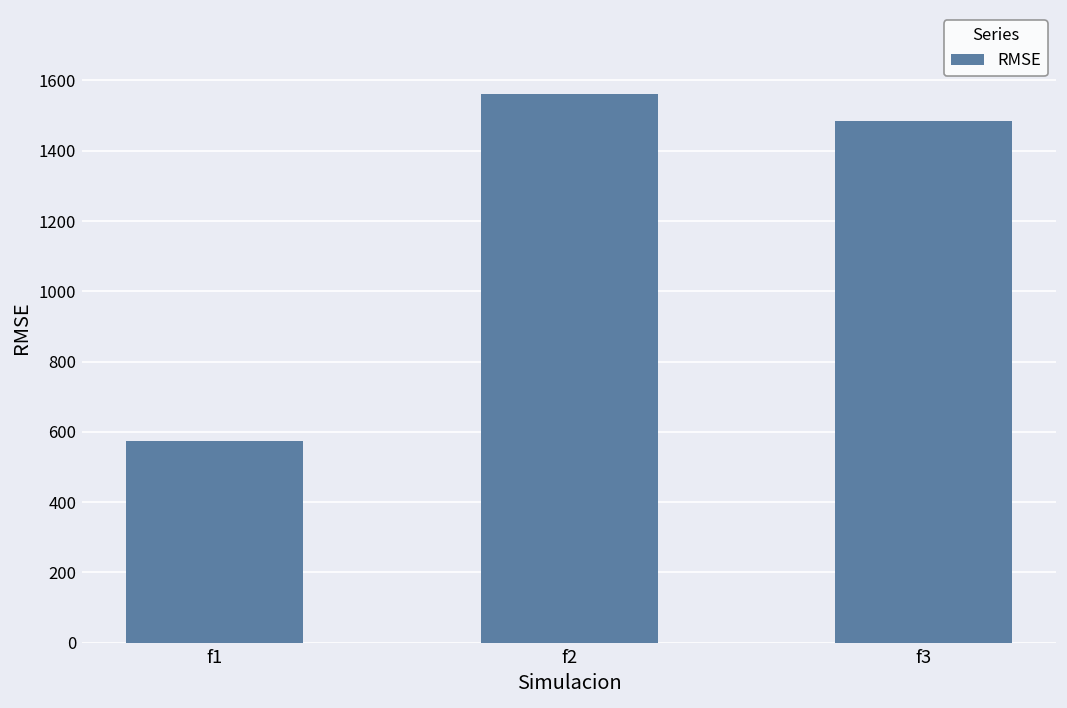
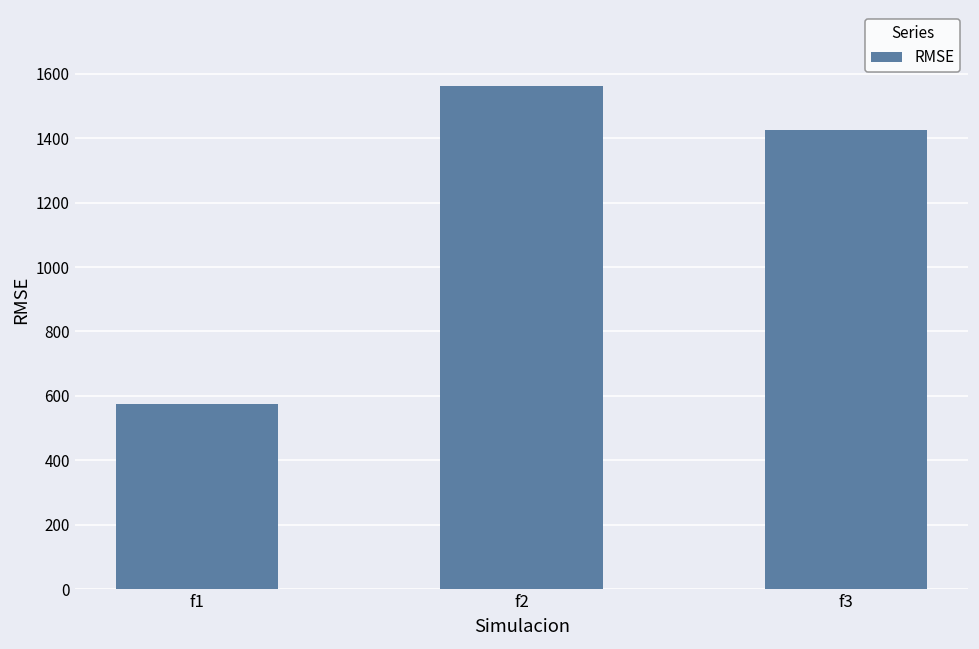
f3: 1480 -> 1430
